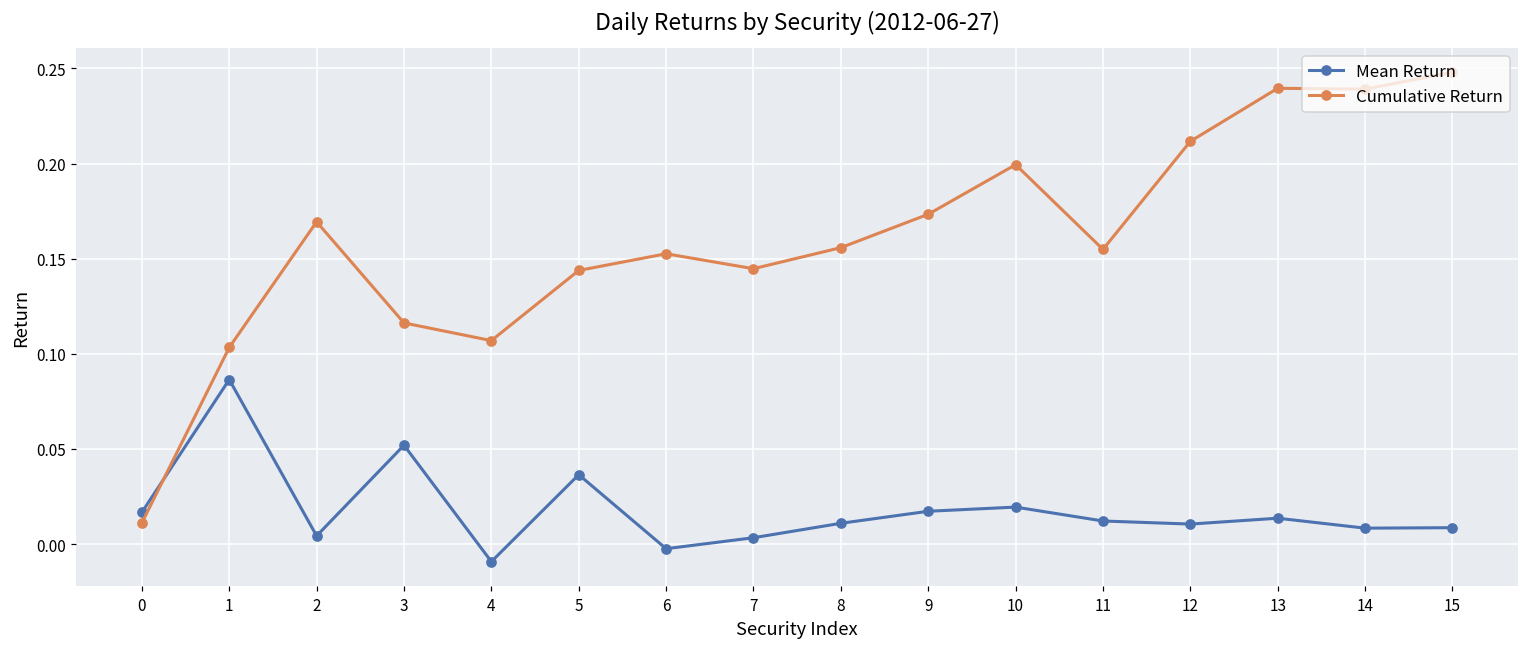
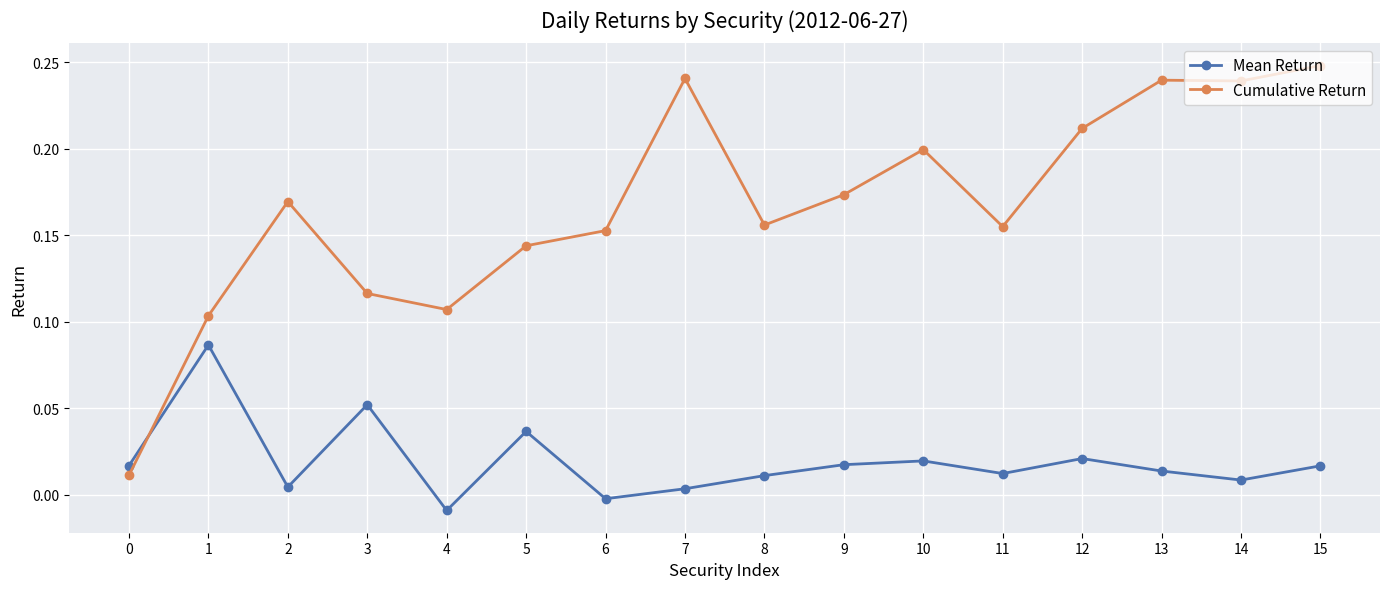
Cumulative Return, 7: 0.145 -> 0.241
Mean Return, 12: 0.011 -> 0.021
Mean Return, 15: 0.009 -> 0.017
